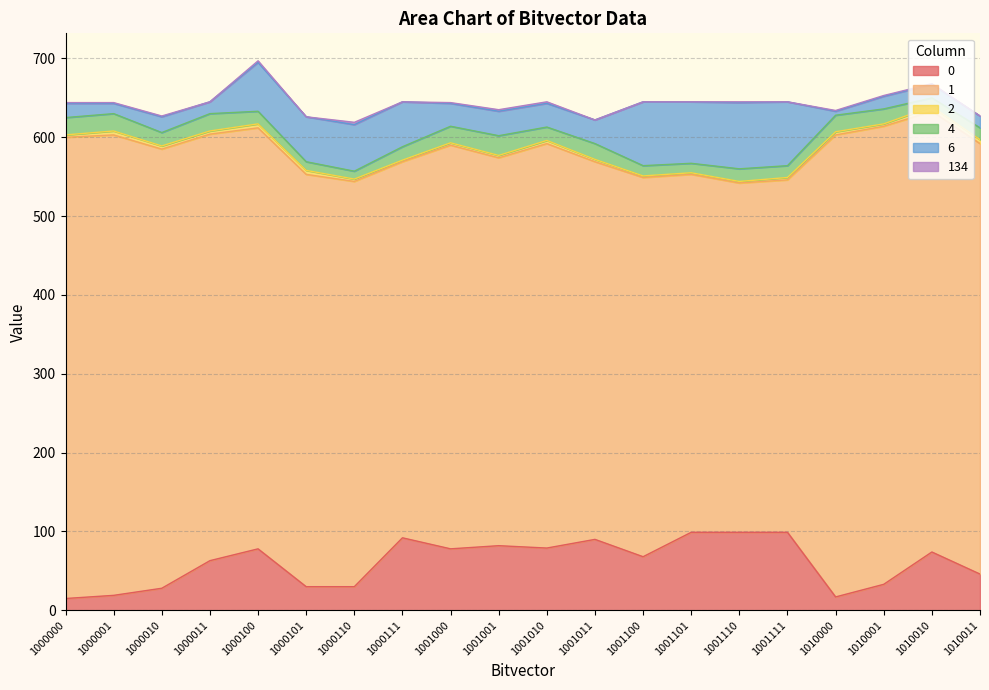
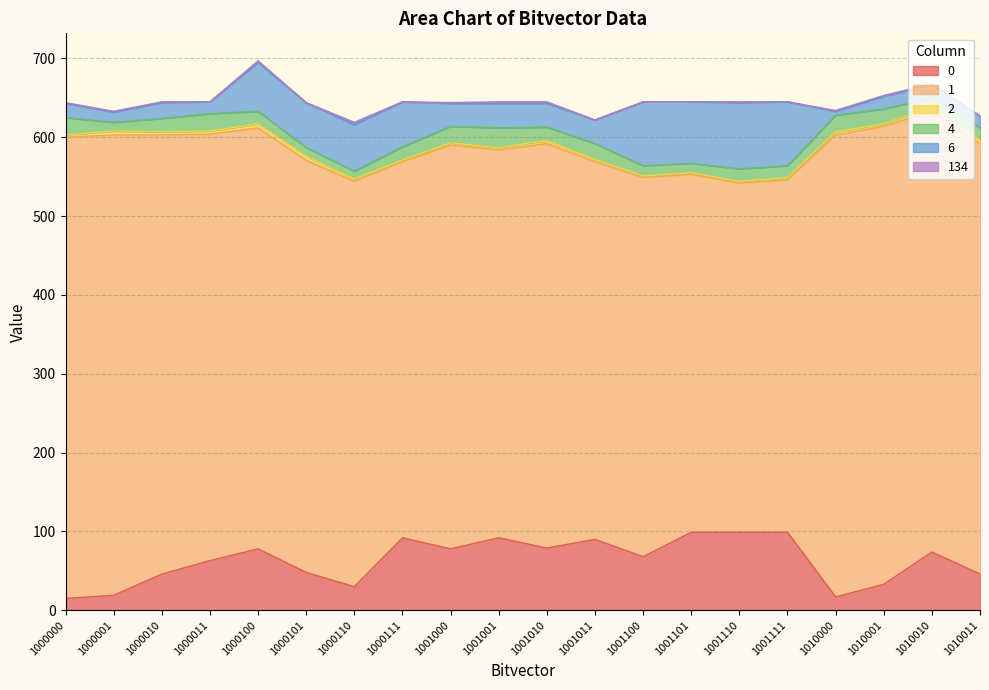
4, 1000001: 20 -> 10
0, 1000010: 30 -> 50
0, 1000101: 30 -> 50
0, 1001001: 80 -> 90
